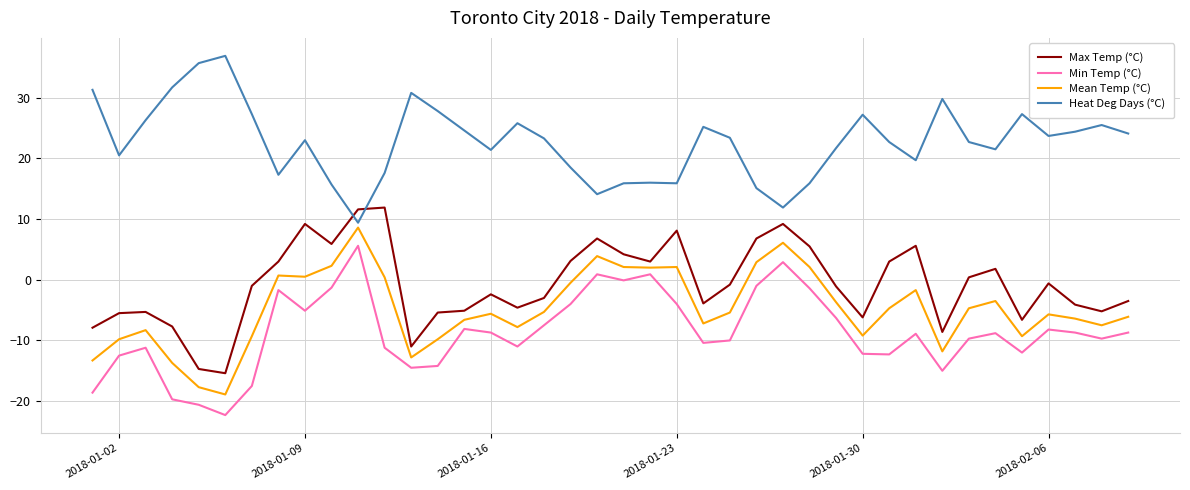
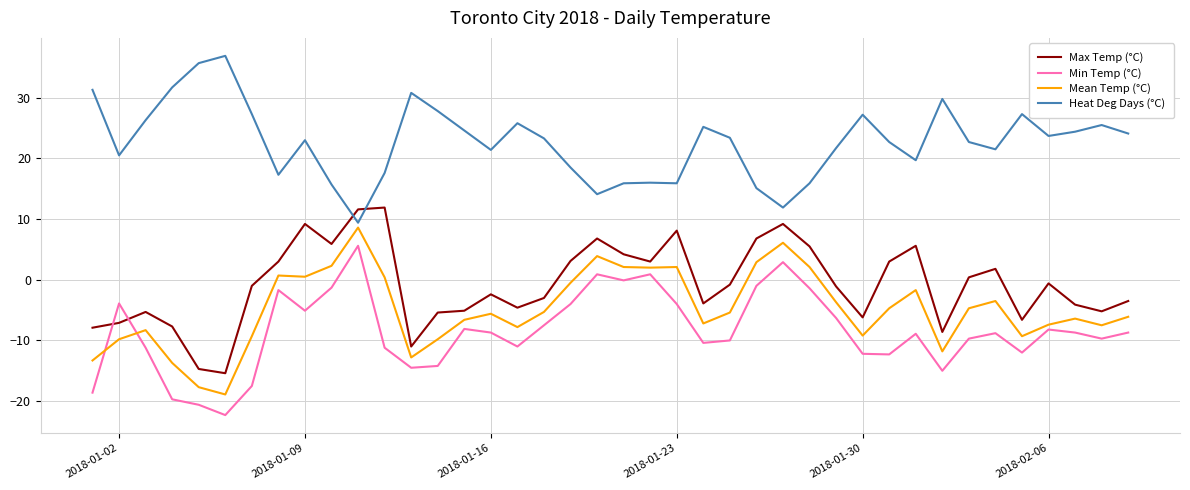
Max Temp (°C), 2018-01-02: -6 -> -7
Min Temp (°C), 2018-01-02: -13 -> -4
Mean Temp (°C), 2018-02-06: -6 -> -7
